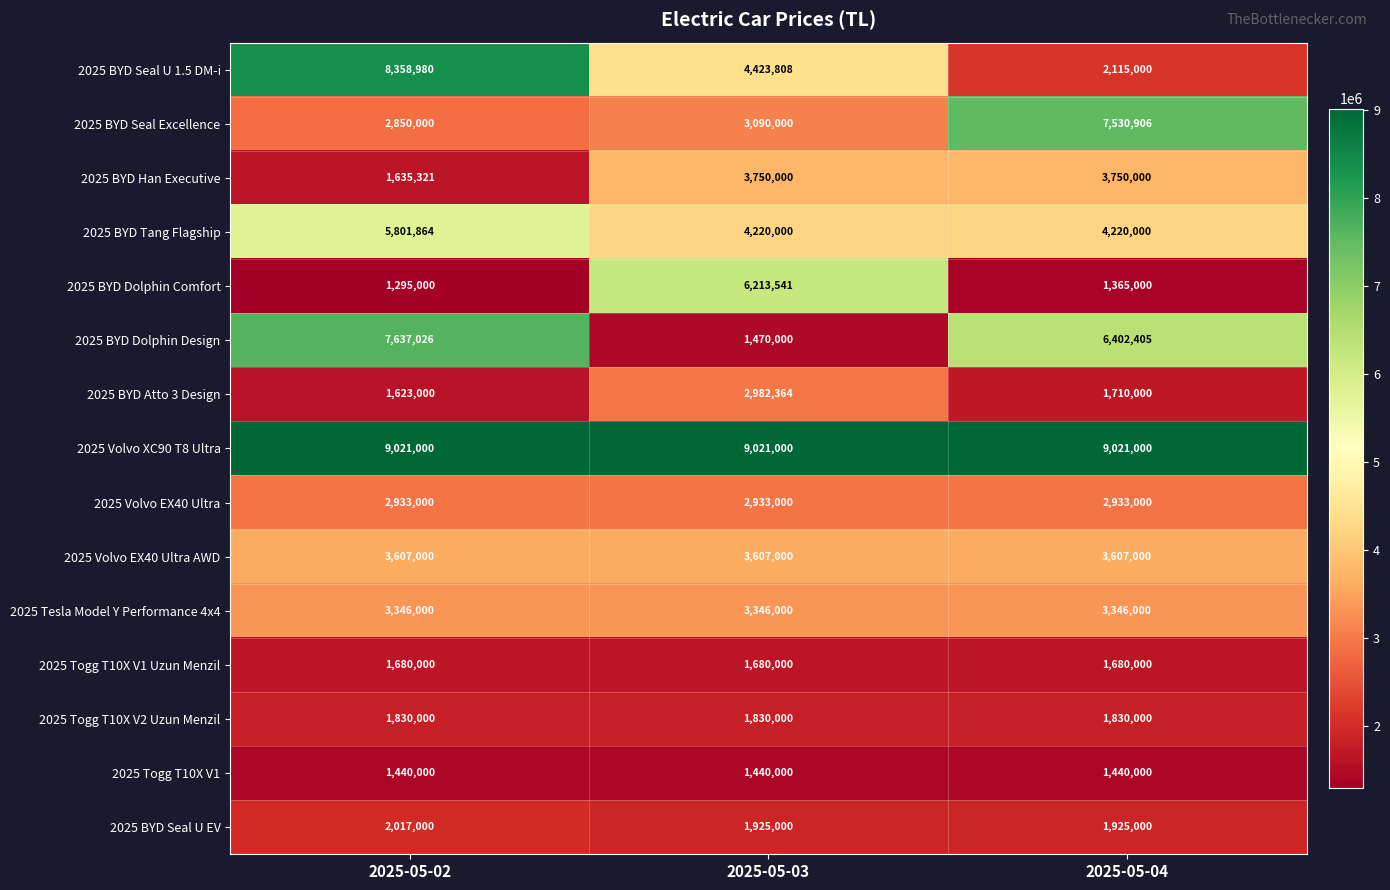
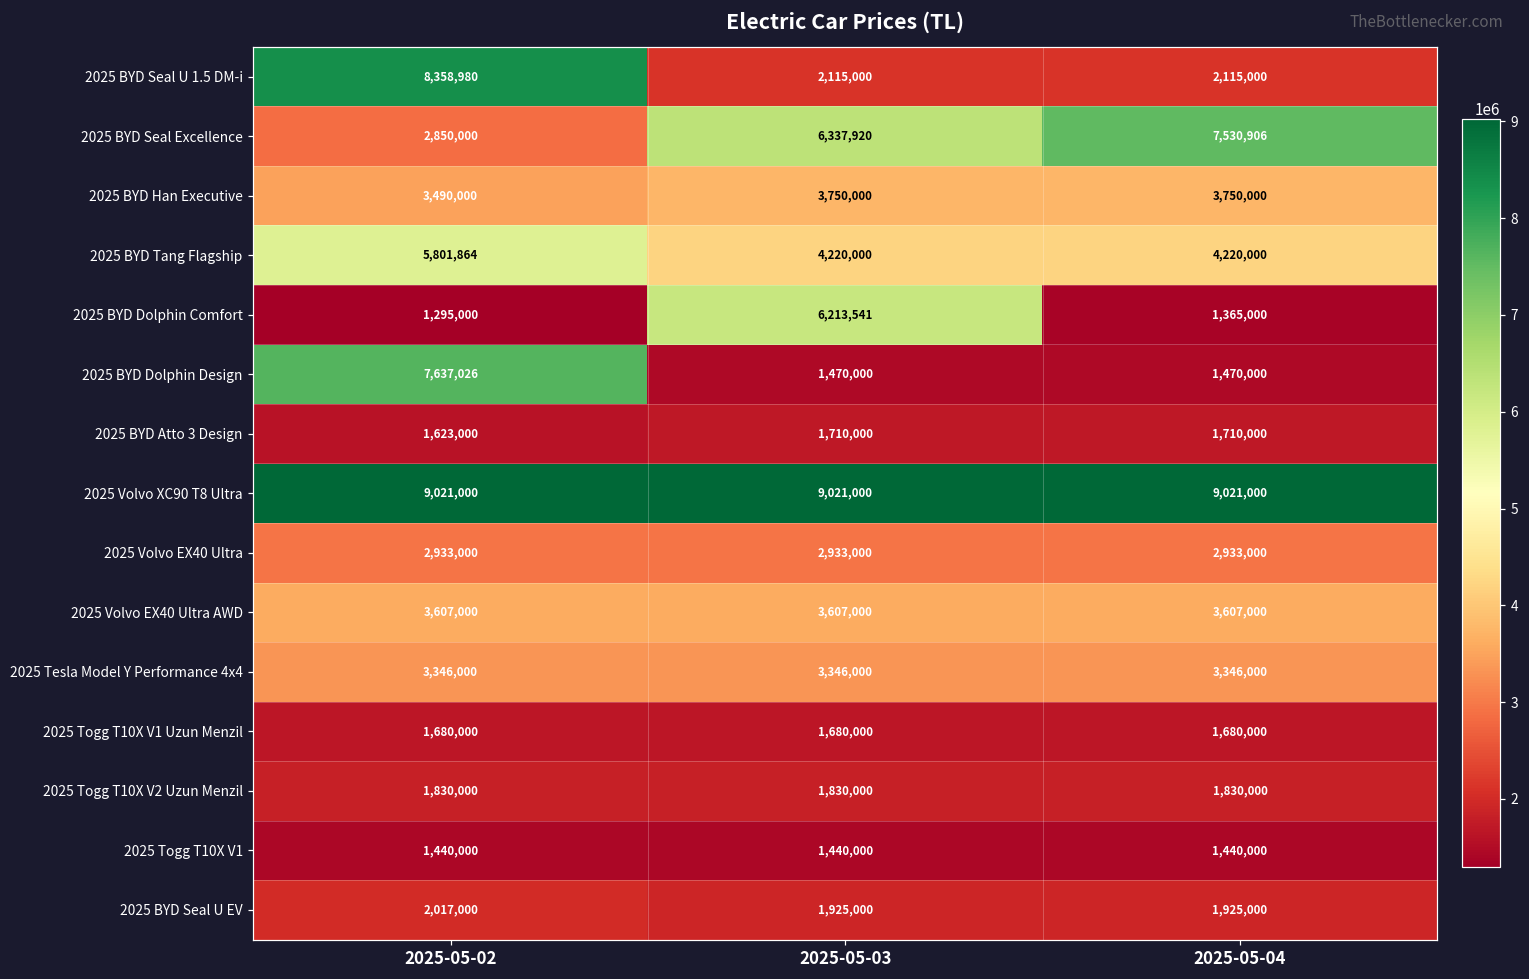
2025 BYD Seal U 1.5 DM-i, 2025-05-03: 4,423,808 -> 2,115,000
2025 BYD Seal Excellence, 2025-05-03: 3,090,000 -> 6,337,920
2025 BYD Han Executive, 2025-05-02: 1,635,321 -> 3,490,000
2025 BYD Dolphin Design, 2025-05-04: 6,402,405 -> 1,470,000
2025 BYD Atto 3 Design, 2025-05-03: 2,982,364 -> 1,710,000
